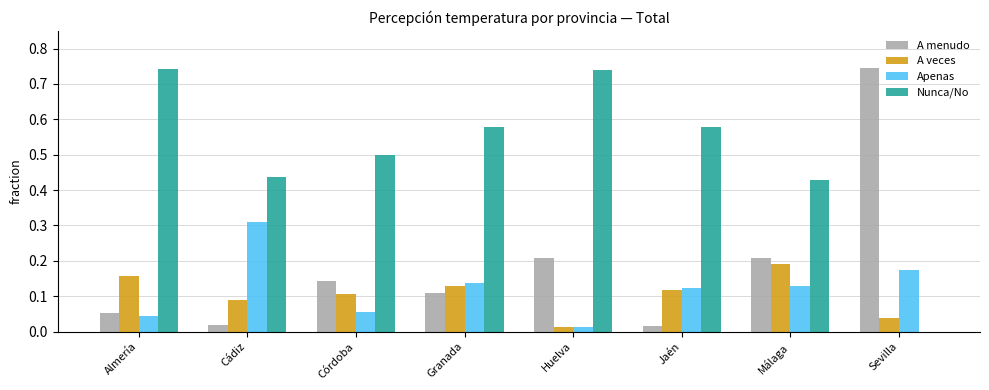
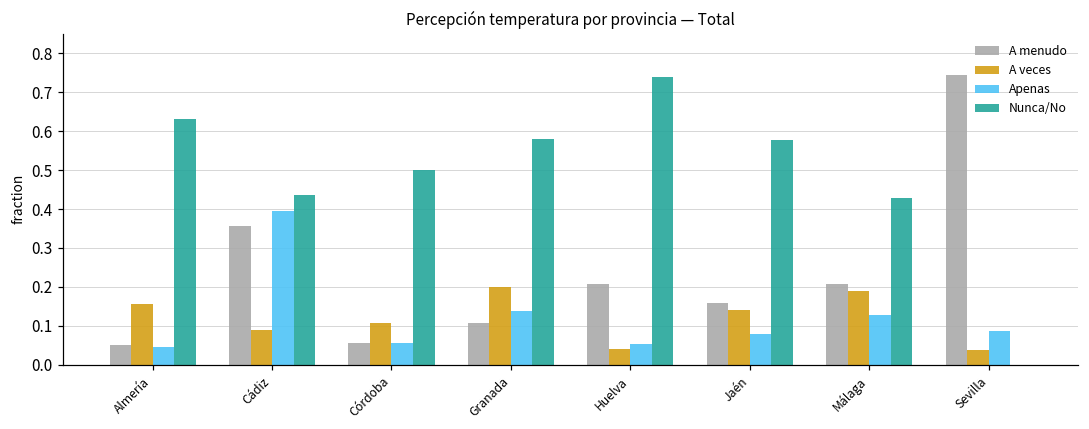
Nunca/No, Almería: 0.74 -> 0.63
A menudo, Cádiz: 0.02 -> 0.36
Apenas, Cádiz: 0.31 -> 0.40
A menudo, Córdoba: 0.14 -> 0.06
A veces, Granada: 0.13 -> 0.20
A veces, Huelva: 0.01 -> 0.04
Apenas, Huelva: 0.01 -> 0.05
A menudo, Jaén: 0.01 -> 0.16
A veces, Jaén: 0.12 -> 0.14
Apenas, Jaén: 0.12 -> 0.08
Apenas, Sevilla: 0.17 -> 0.09
